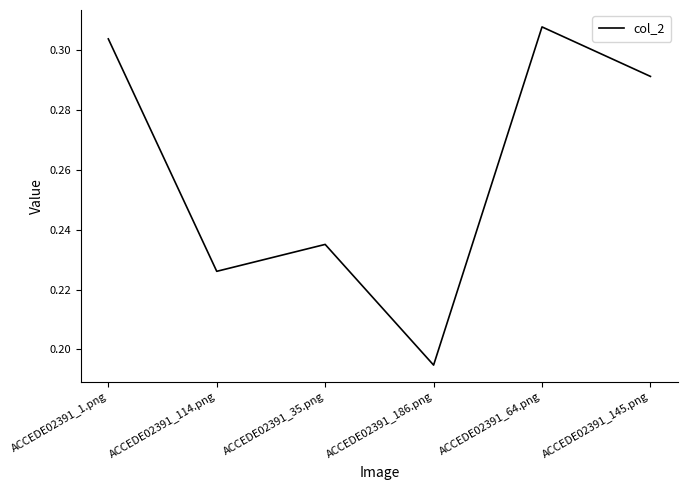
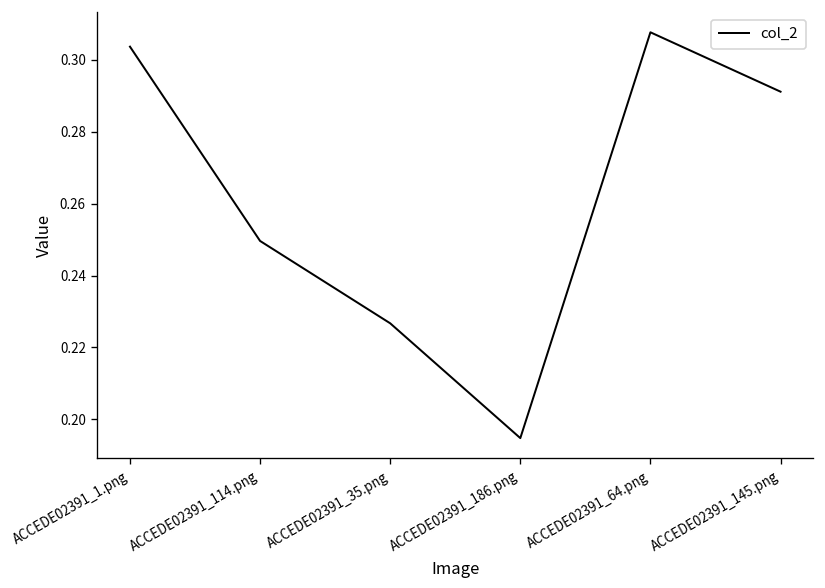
ACCEDE02391_114.png: 0.226 -> 0.250
ACCEDE02391_35.png: 0.235 -> 0.227
